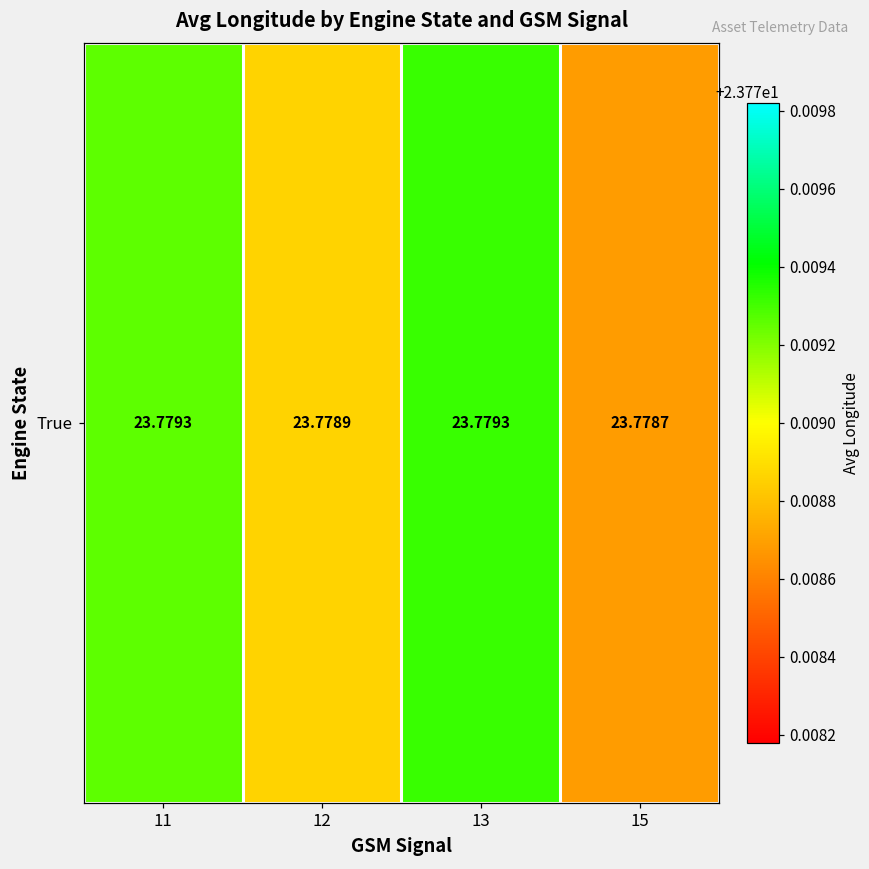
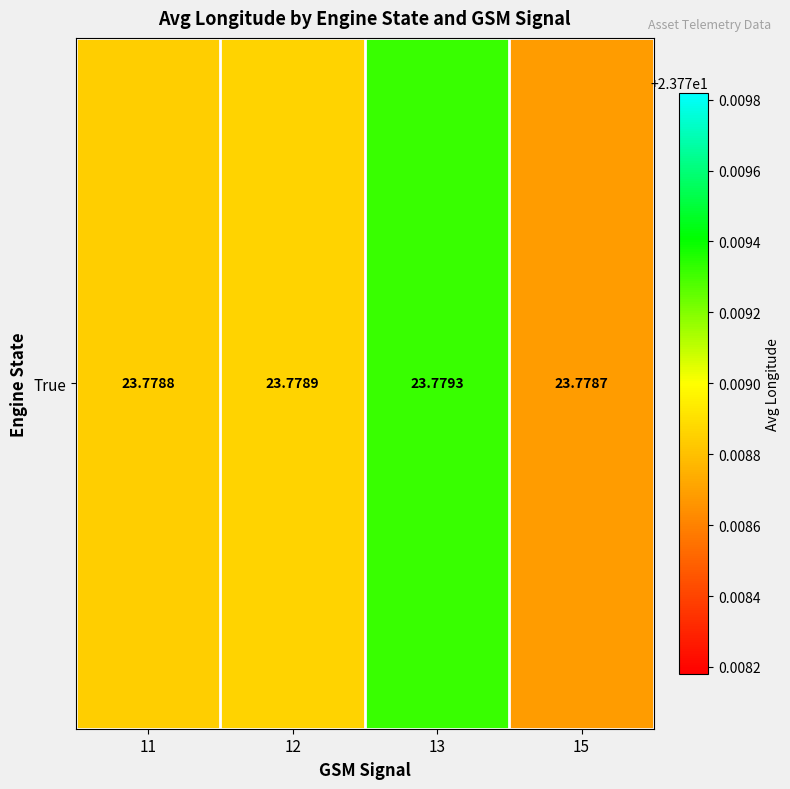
True, 11: 23.7793 -> 23.7788
